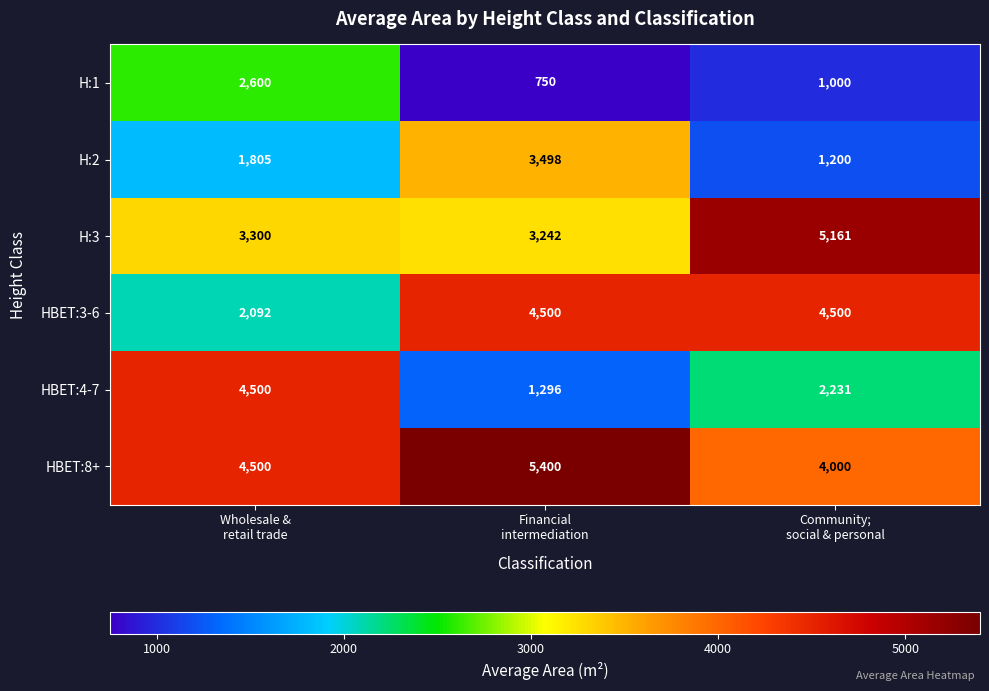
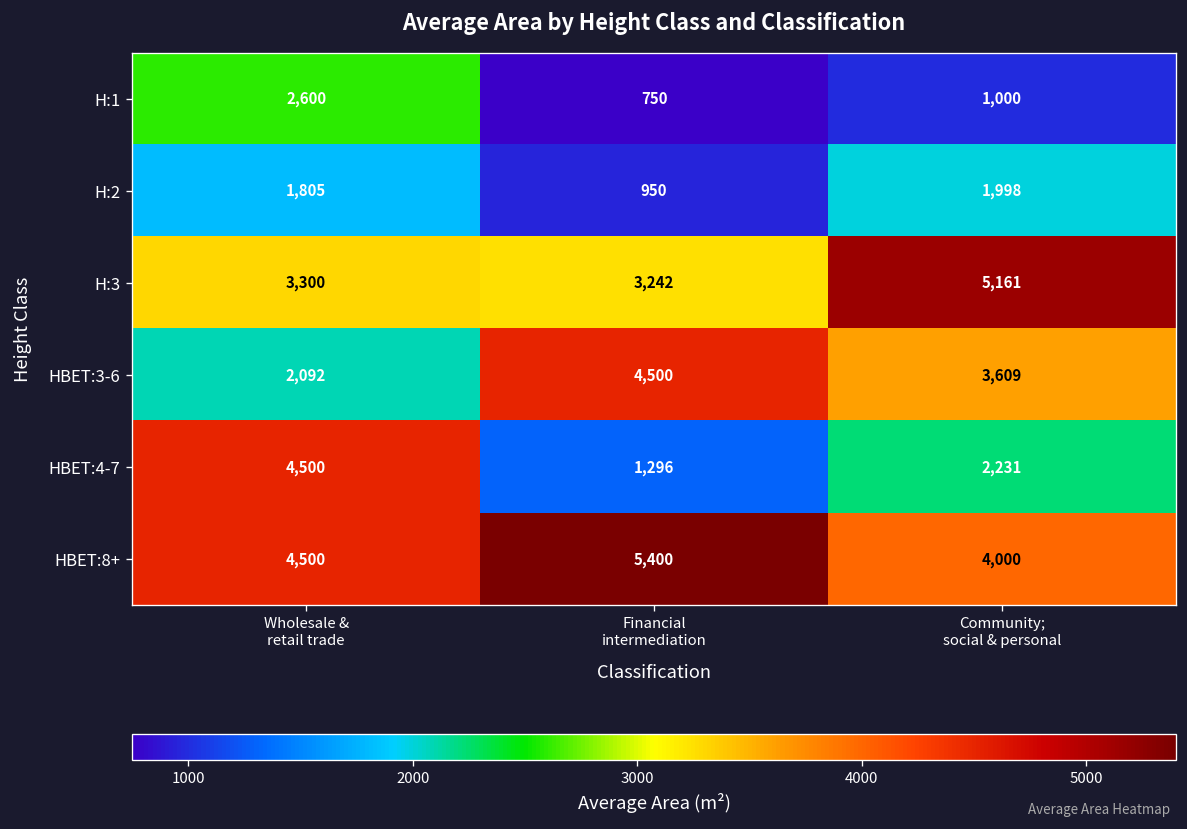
H:2, Financial intermediation: 3,498 -> 950
H:2, Community; social & personal: 1,200 -> 1,998
HBET:3-6, Community; social & personal: 4,500 -> 3,609
